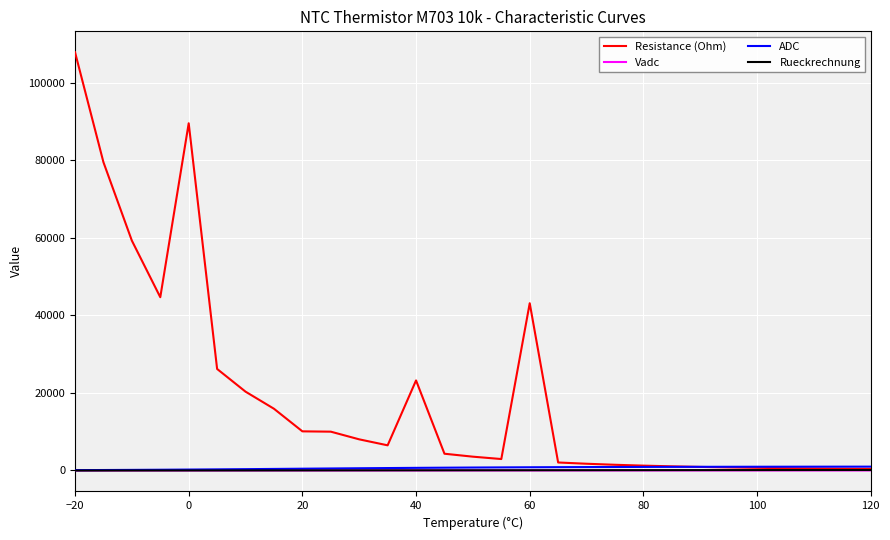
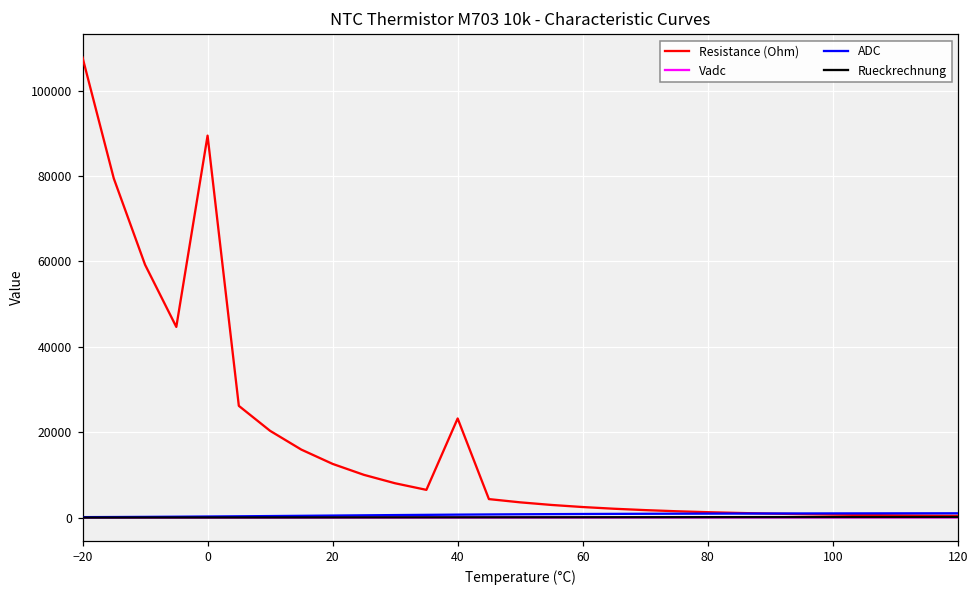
Resistance (Ohm), 20: 10000 -> 13000
Resistance (Ohm), 60: 43000 -> 2000
